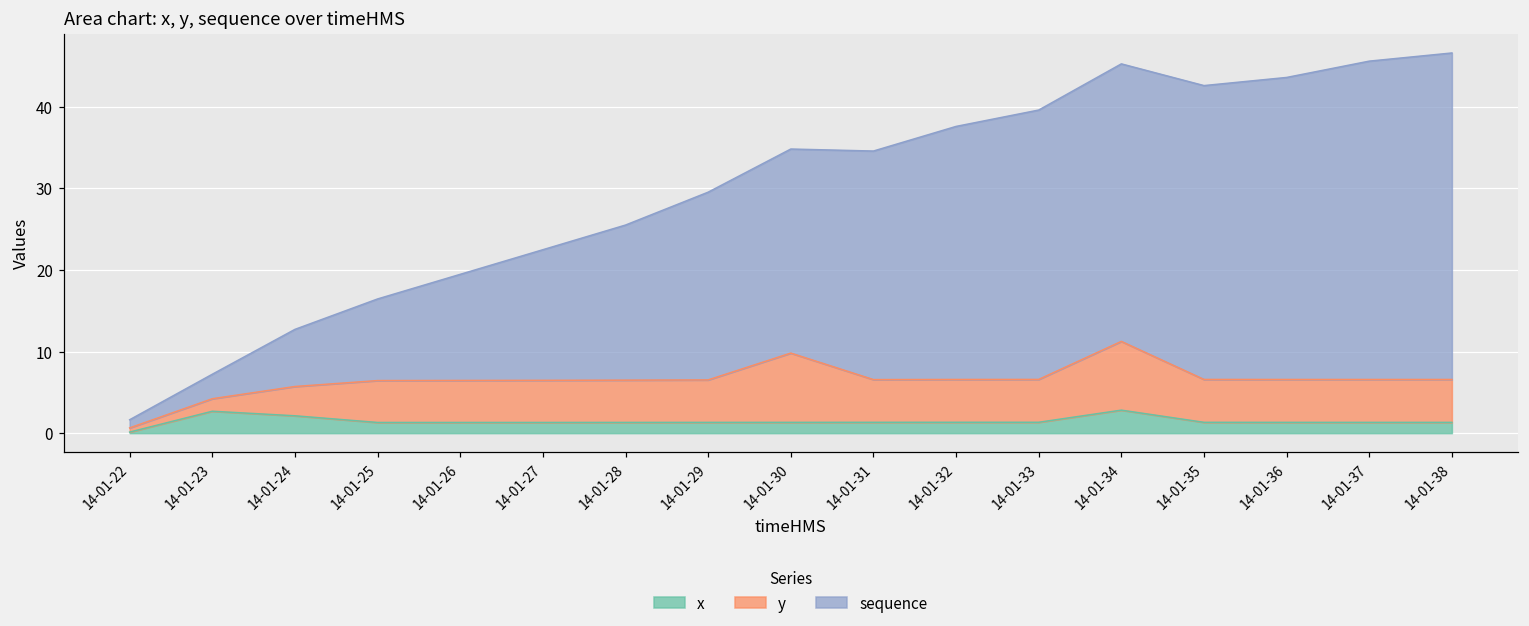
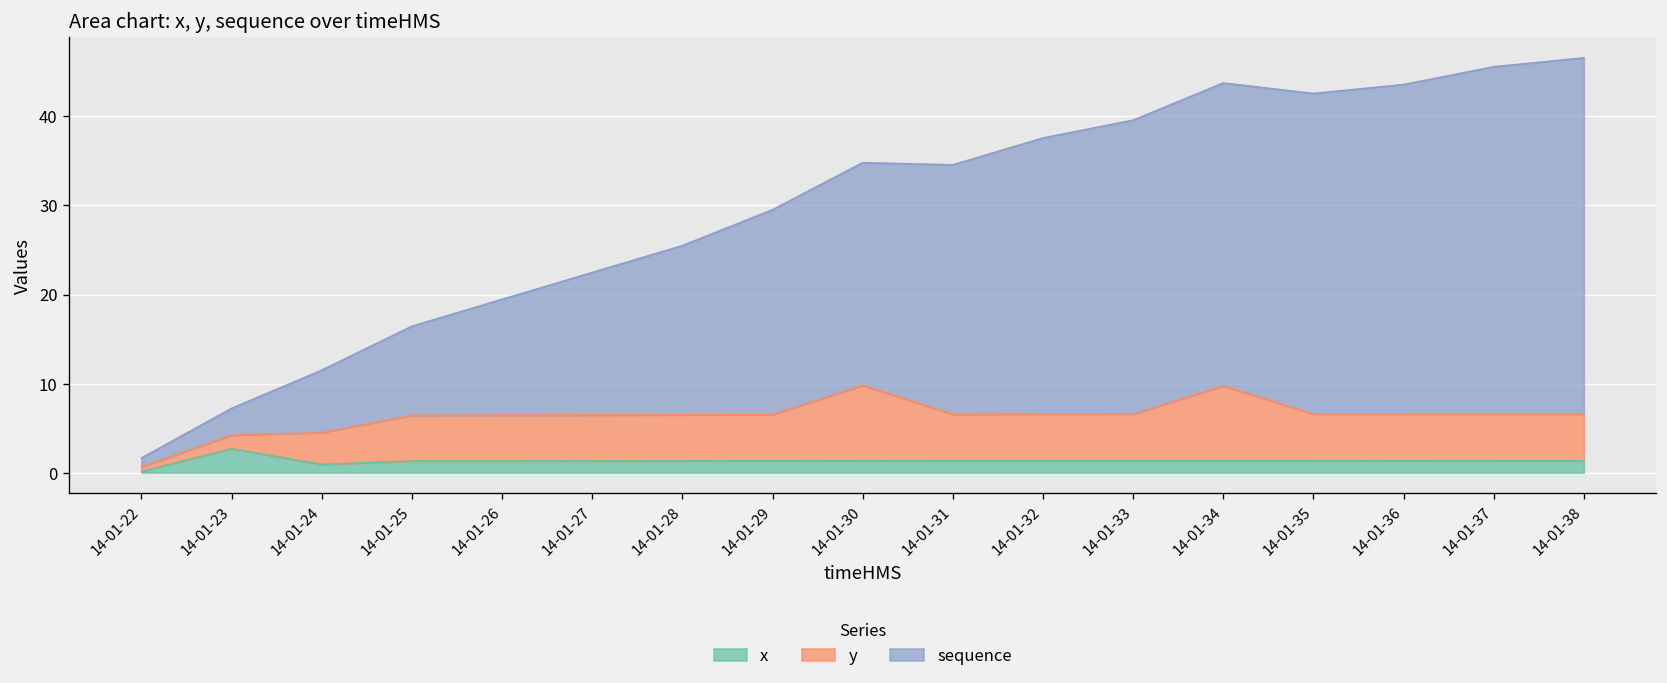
x, 14-01-24: 2 -> 1
x, 14-01-34: 3 -> 1
